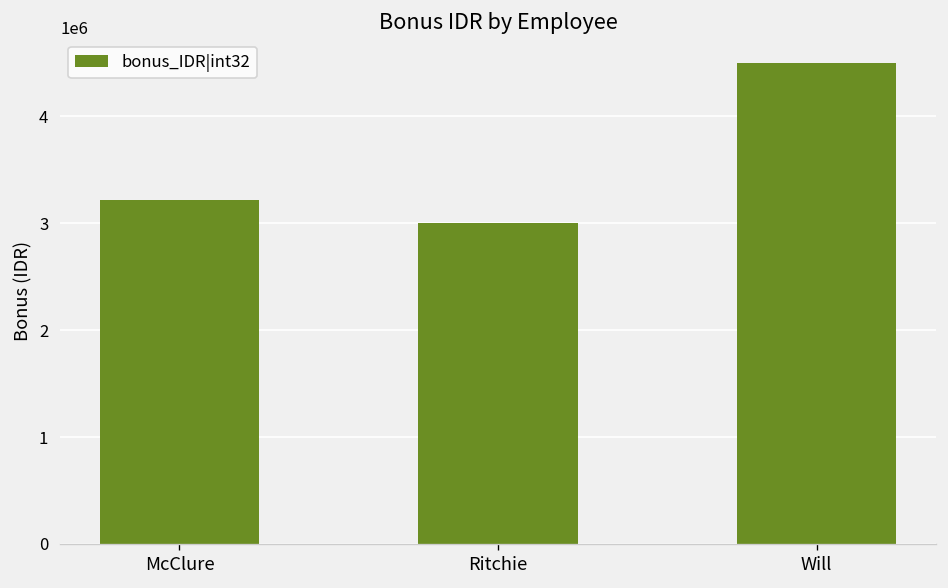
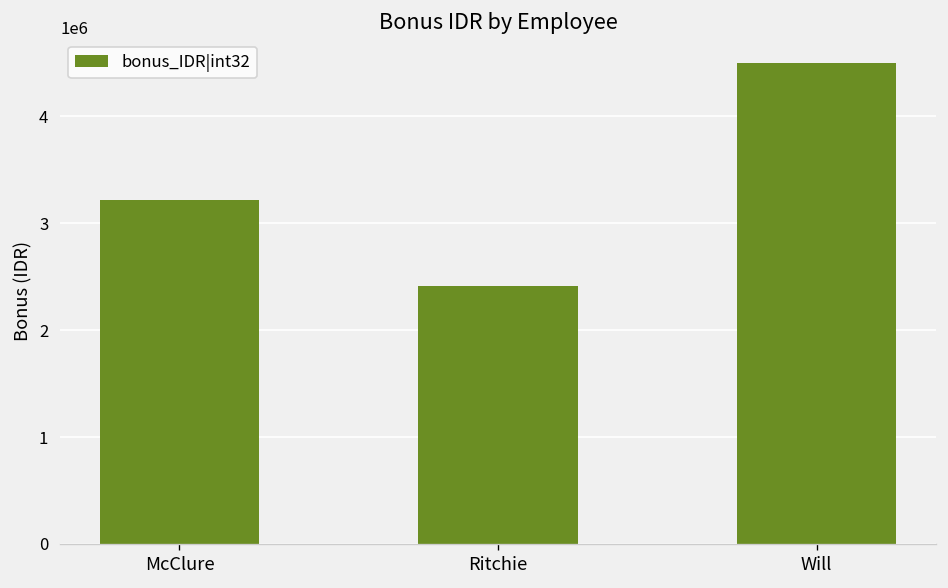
Ritchie: 3000000 -> 2400000
